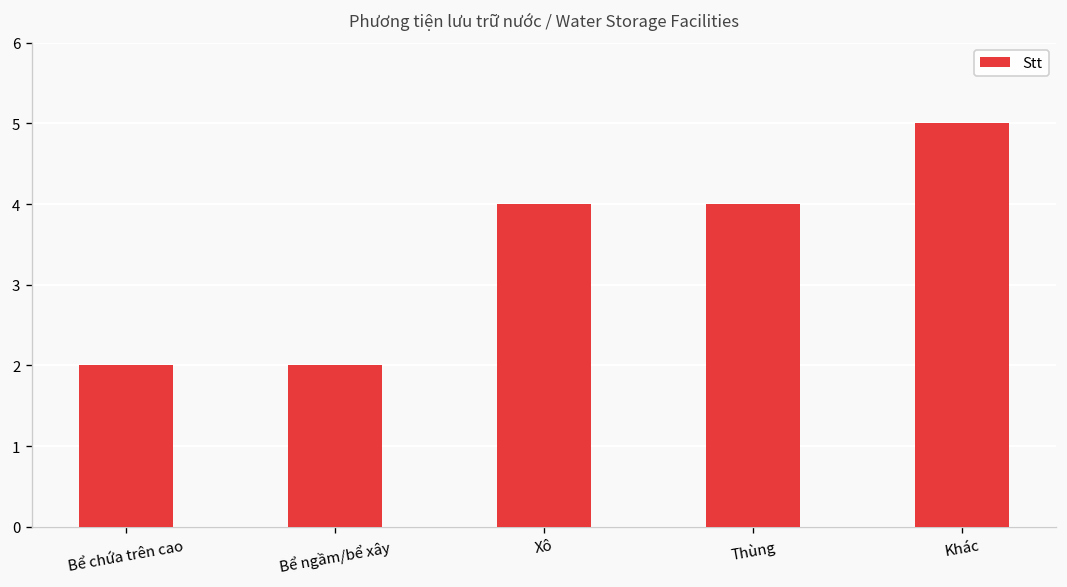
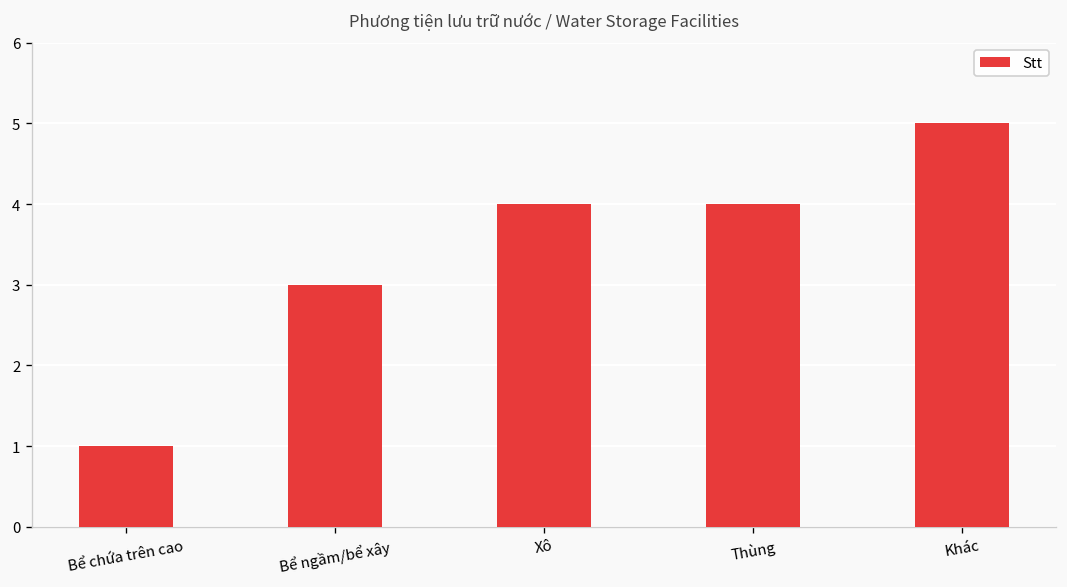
Bể chứa trên cao: 2 -> 1
Bể ngầm/bể xây: 2 -> 3
